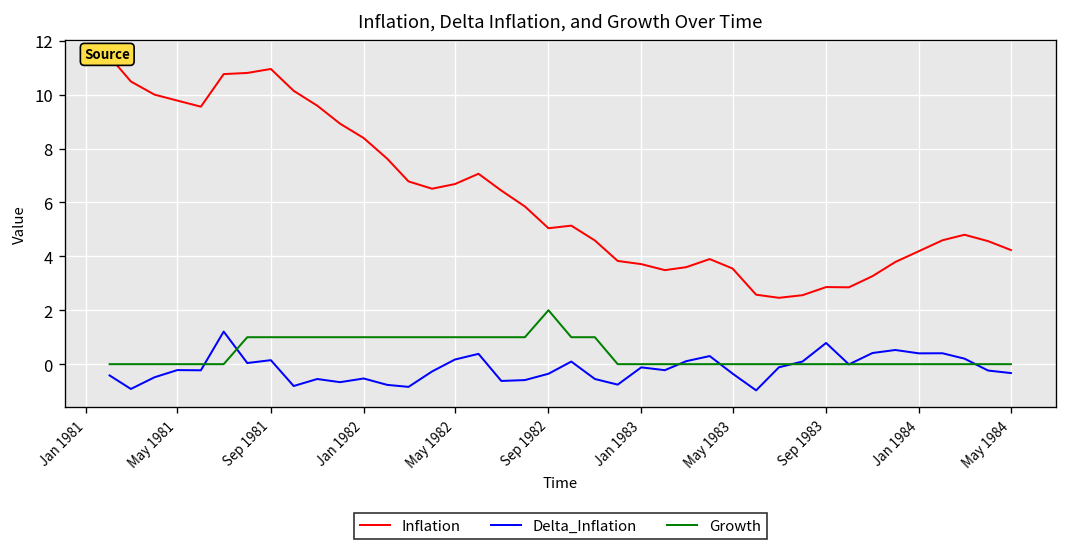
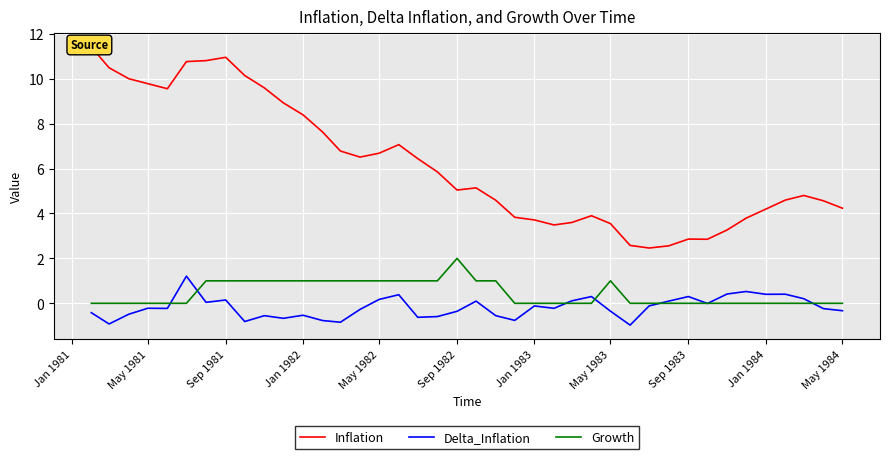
Growth, May 1983: 0 -> 1
Delta_Inflation, Sep 1983: 0.8 -> 0.3
